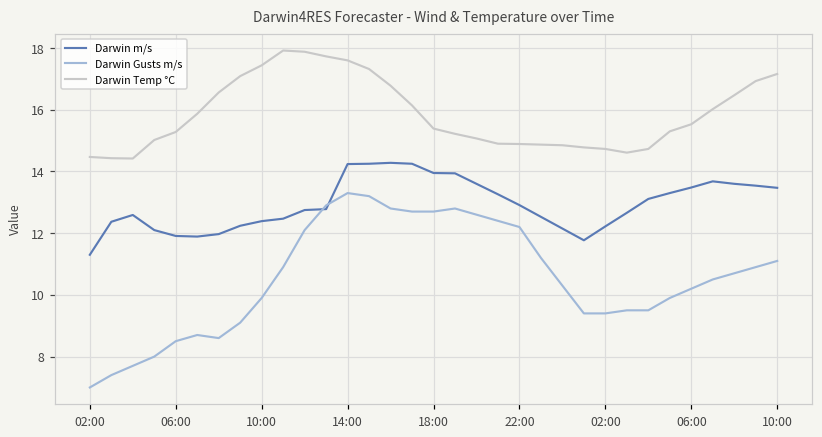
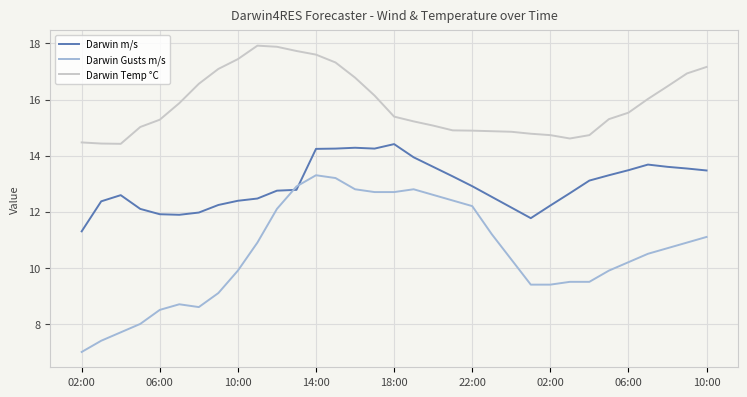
Darwin m/s, 18:00: 14.0 -> 14.4
